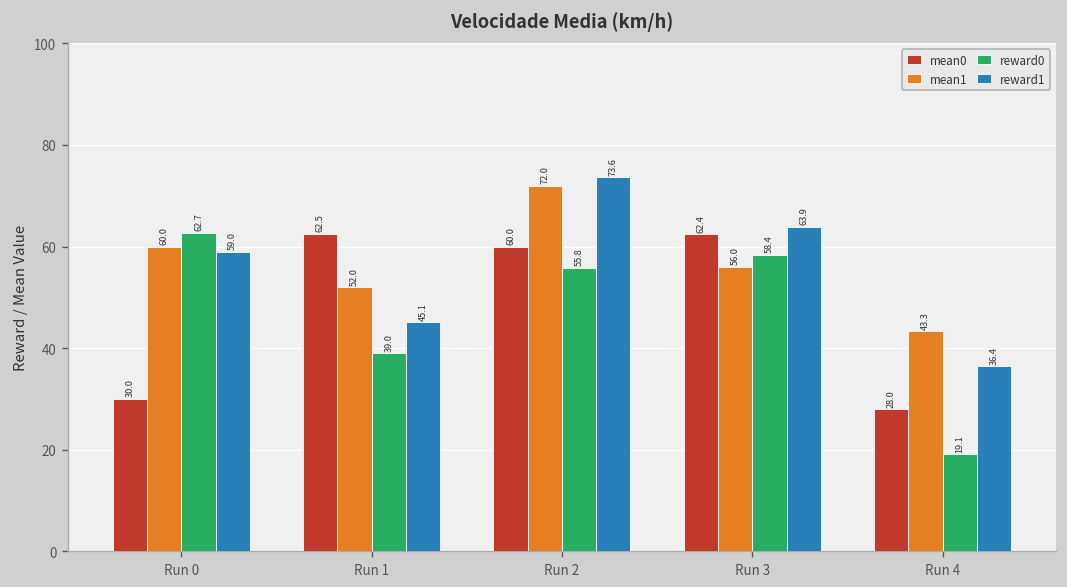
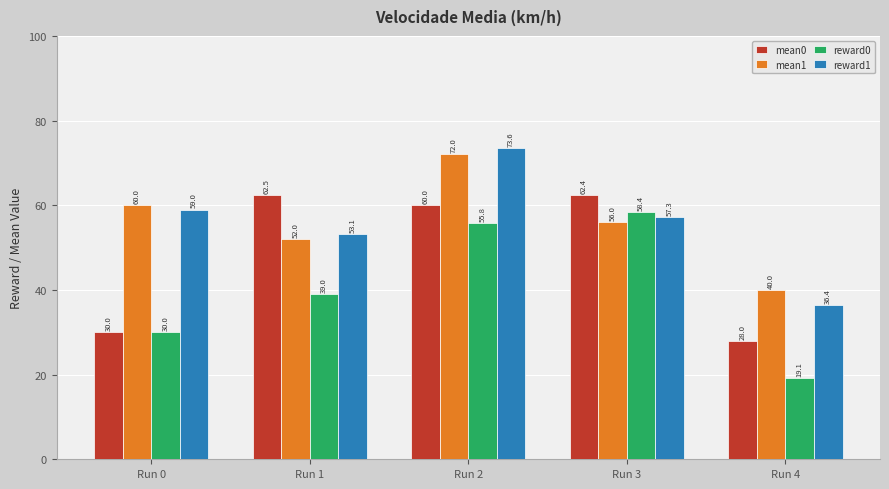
reward0, Run 0: 62.7 -> 30.0
reward1, Run 1: 45.1 -> 53.1
reward1, Run 3: 63.9 -> 57.3
mean1, Run 4: 43.3 -> 40.0
